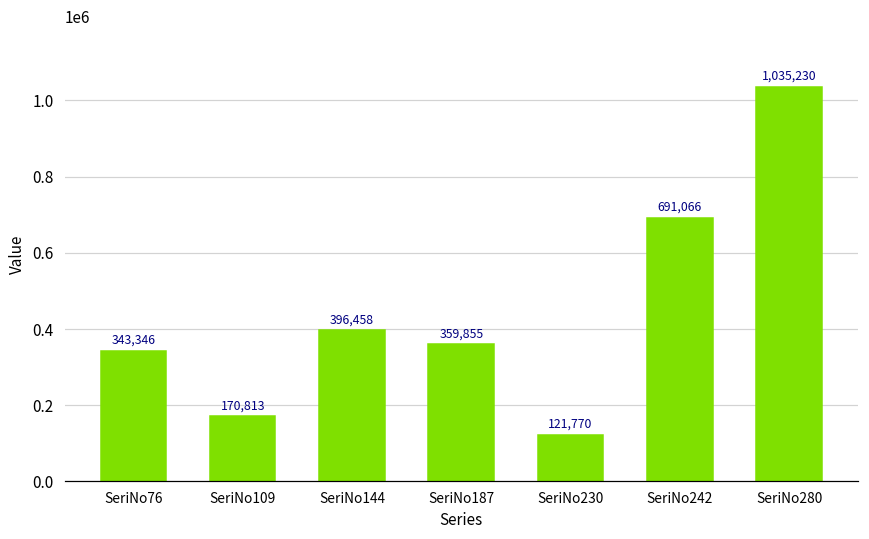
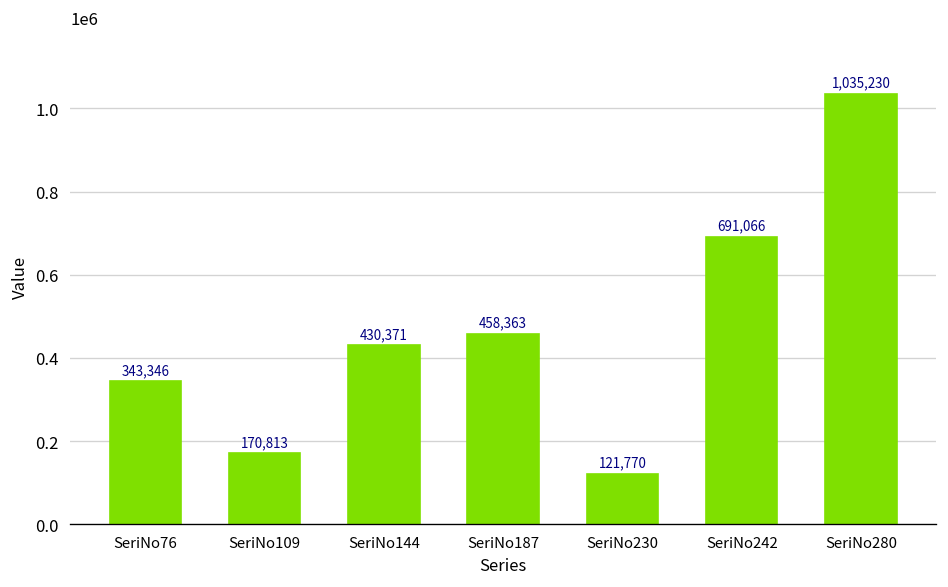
SeriNo144: 396,458 -> 430,371
SeriNo187: 359,855 -> 458,363
